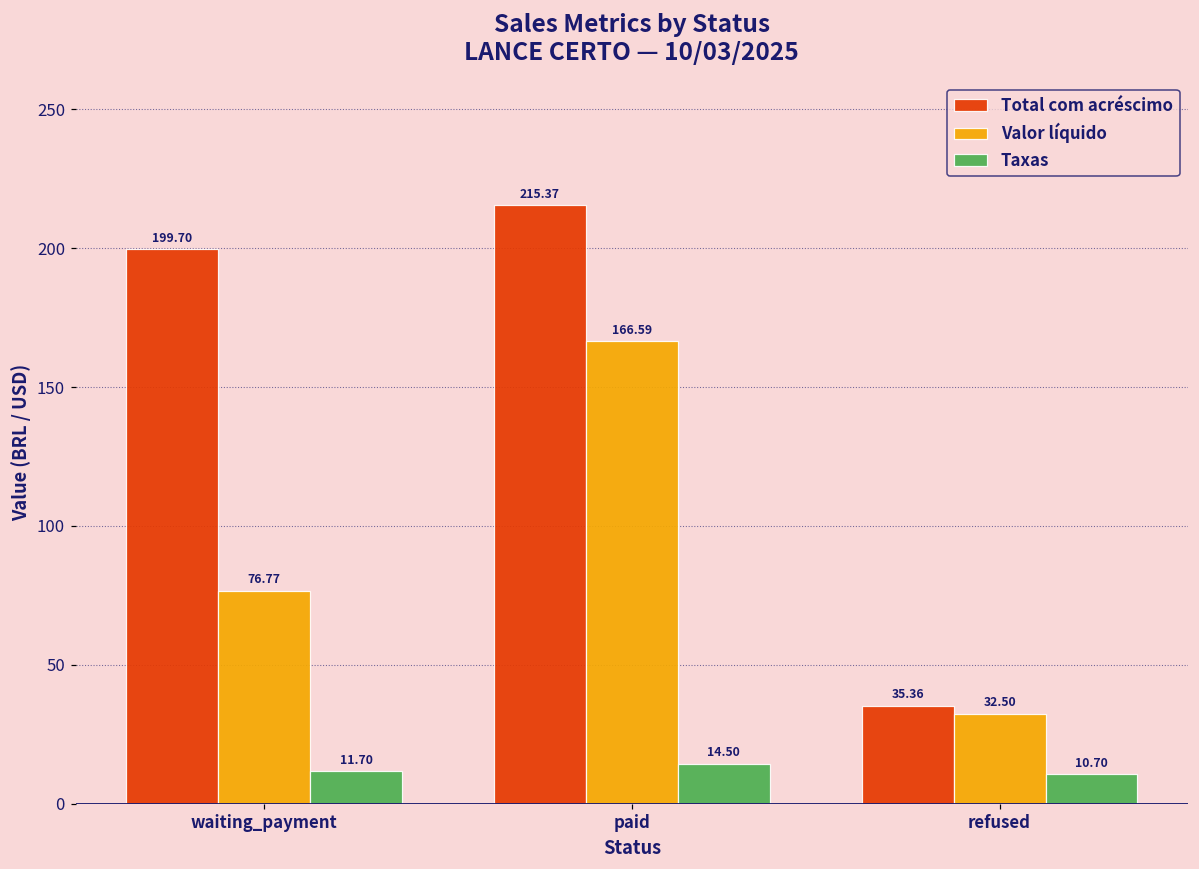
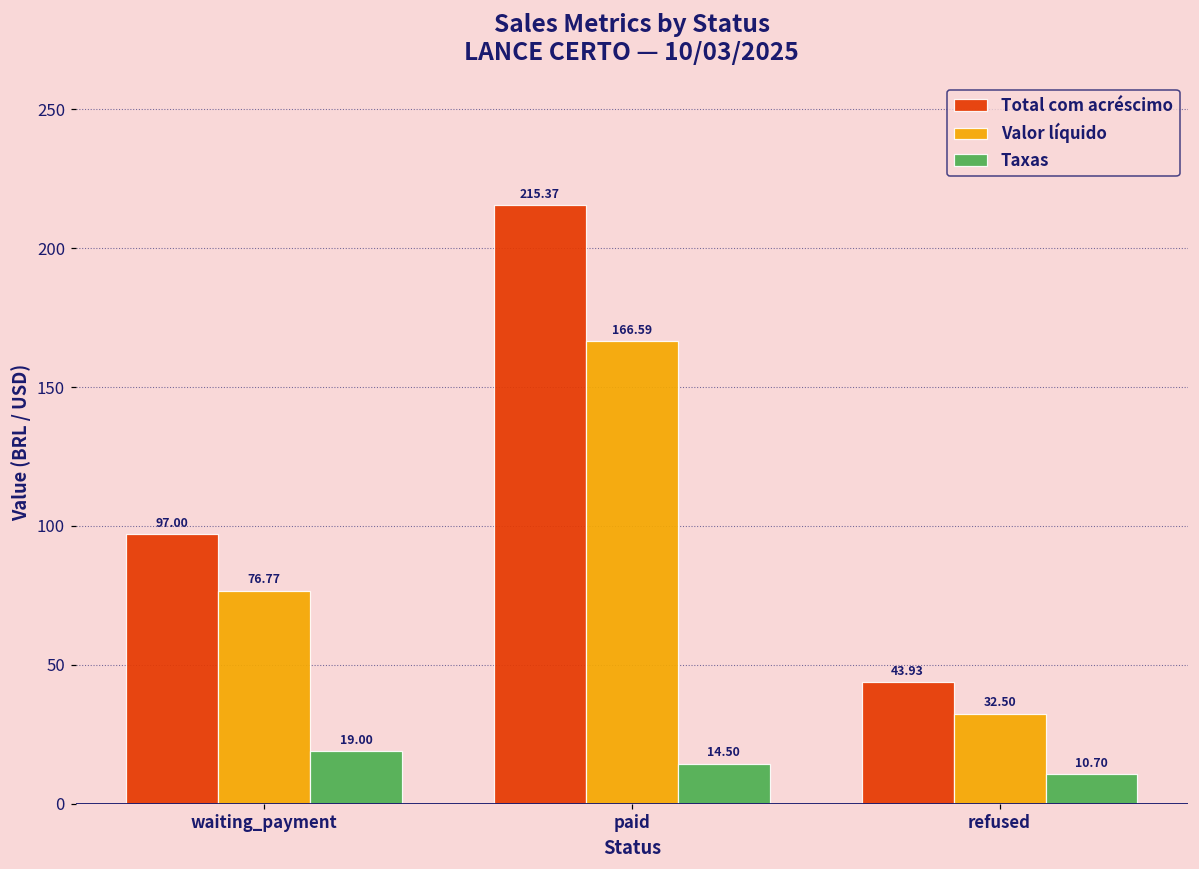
Total com acréscimo, waiting_payment: 199.70 -> 97.00
Taxas, waiting_payment: 11.70 -> 19.00
Total com acréscimo, refused: 35.36 -> 43.93
